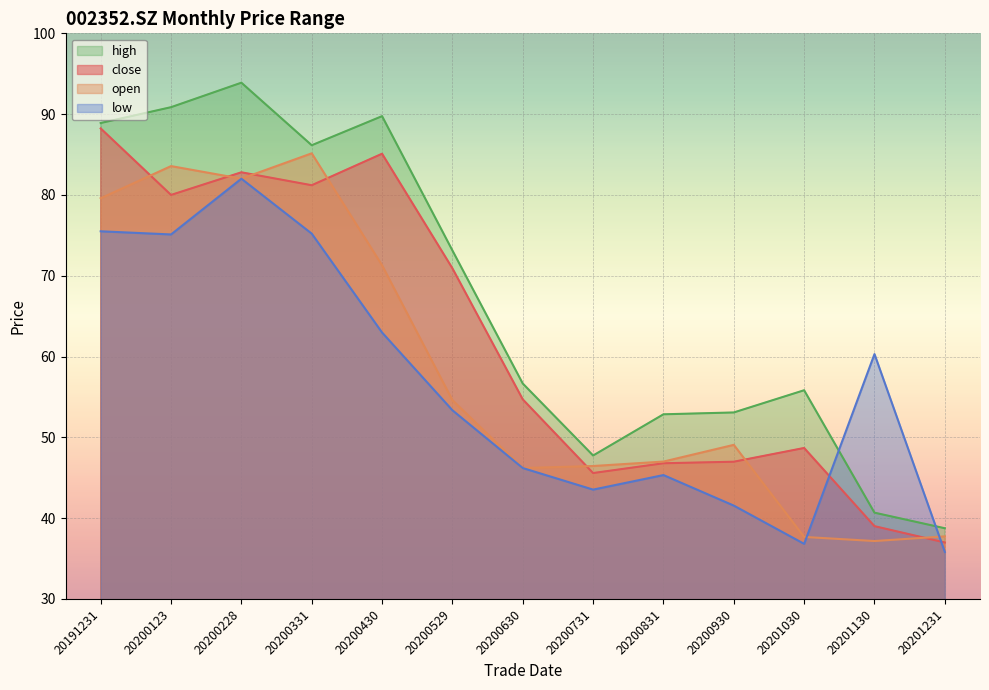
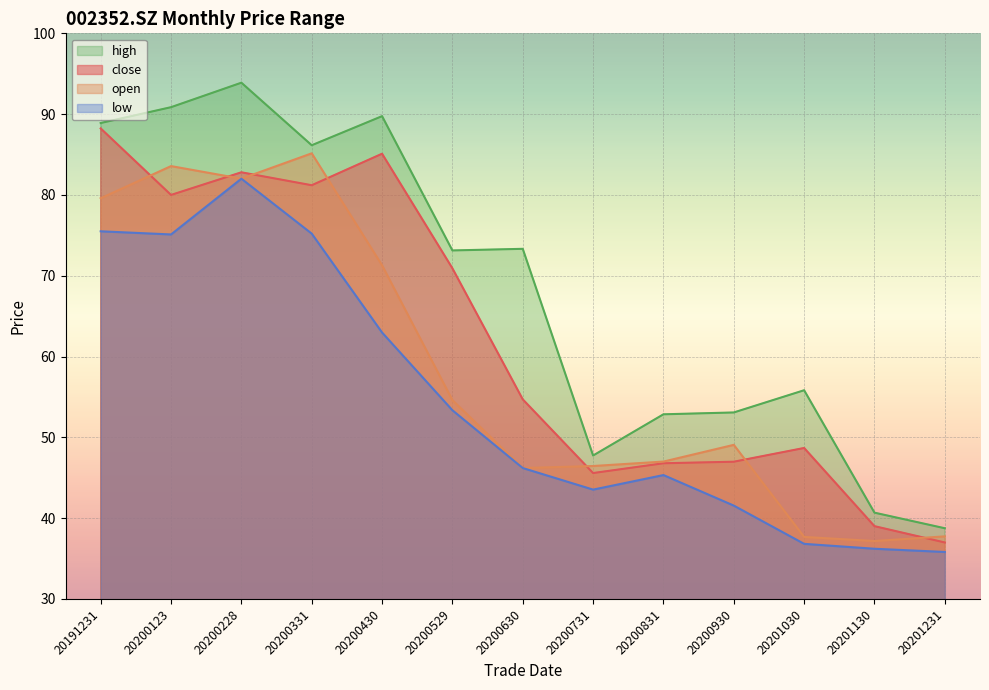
high, 20200630: 57 -> 73
low, 20201130: 60 -> 36
